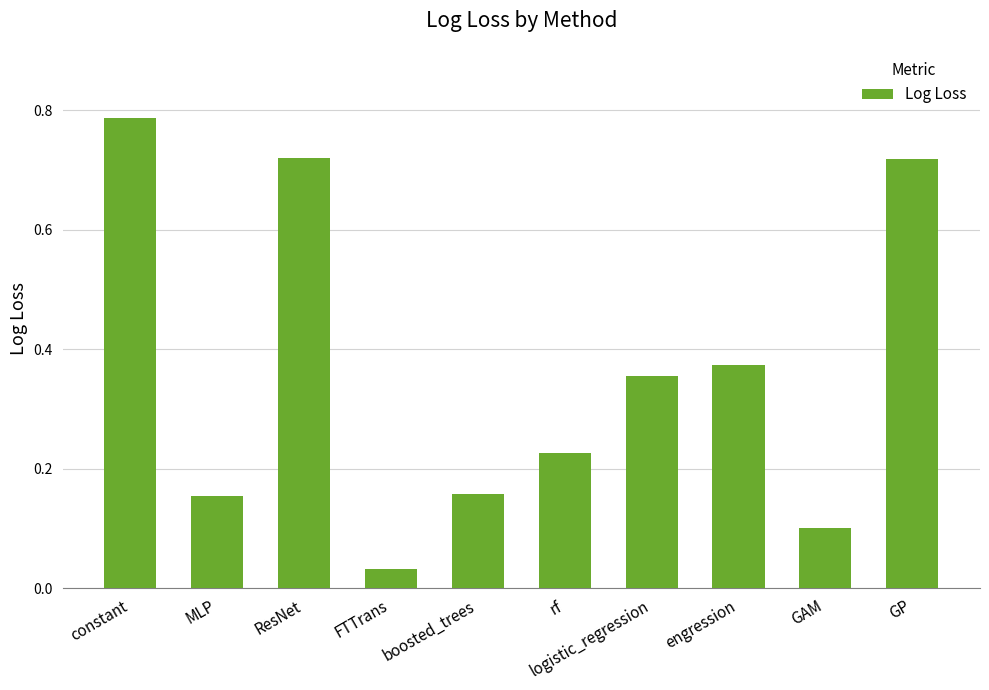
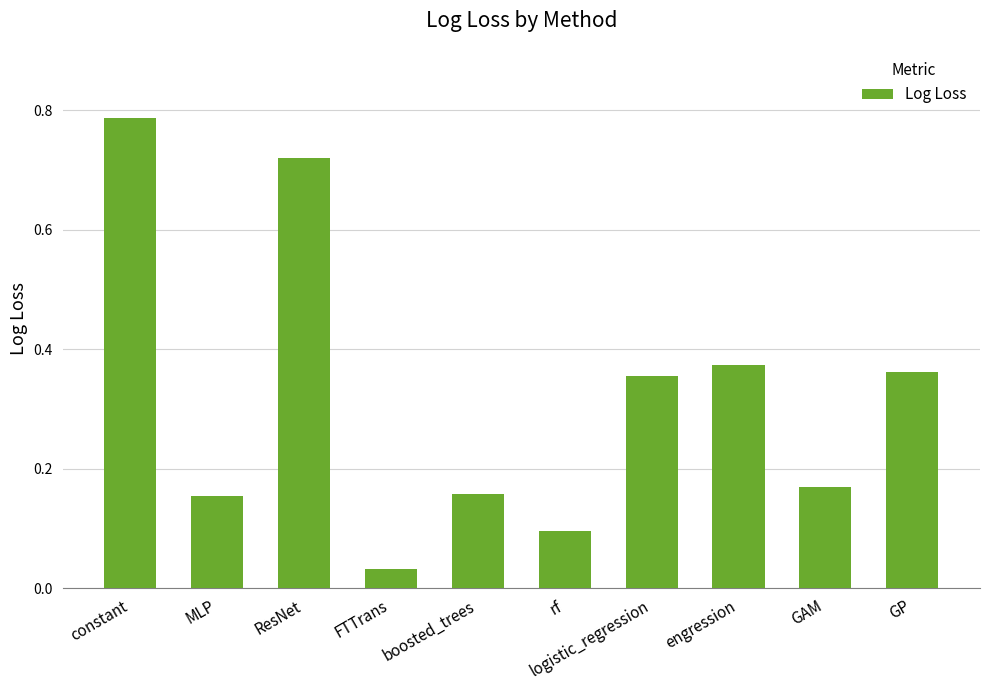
rf: 0.23 -> 0.10
GAM: 0.10 -> 0.17
GP: 0.72 -> 0.36
